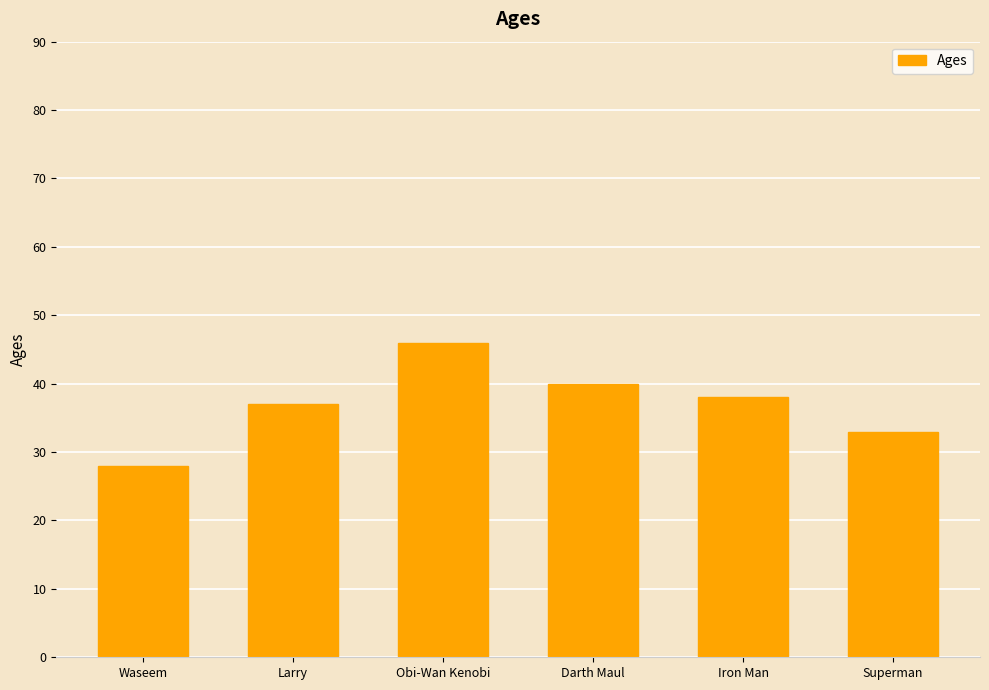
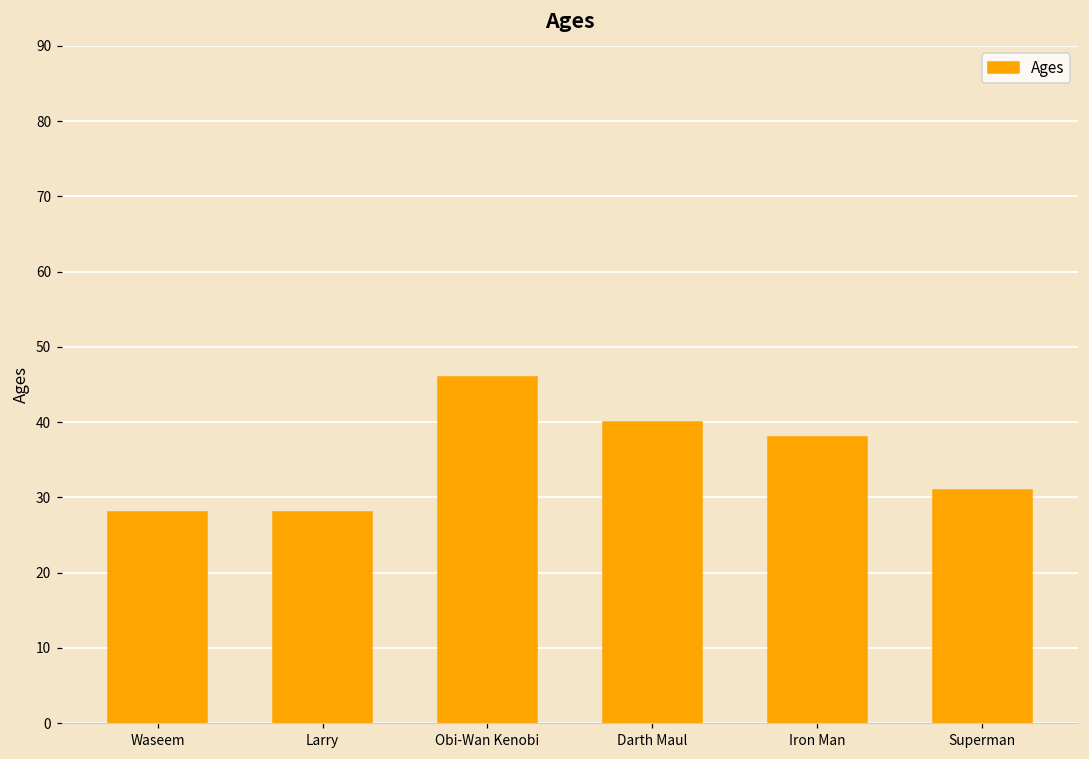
Larry: 37 -> 28
Superman: 33 -> 31
